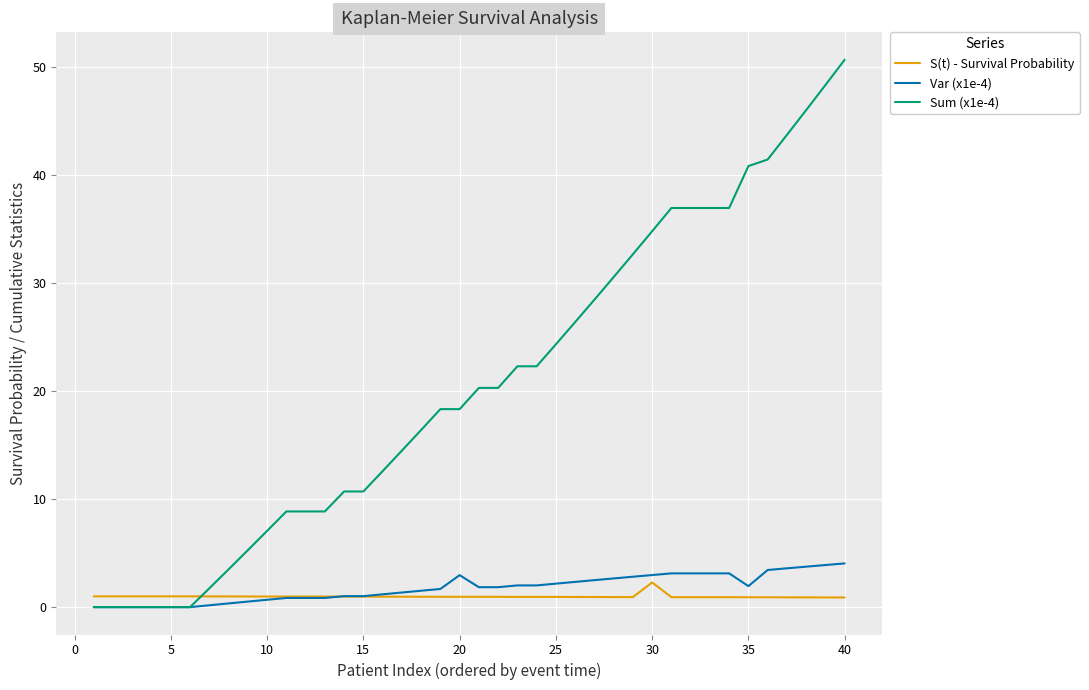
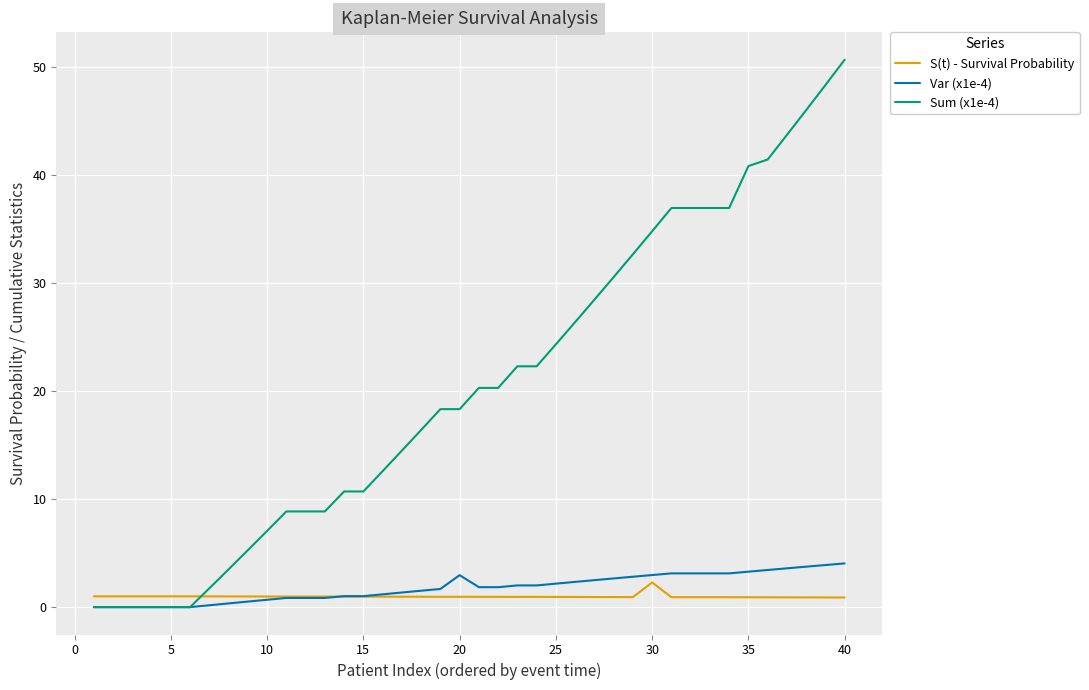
Var (x1e-4), 35: 1.9 -> 3.3
